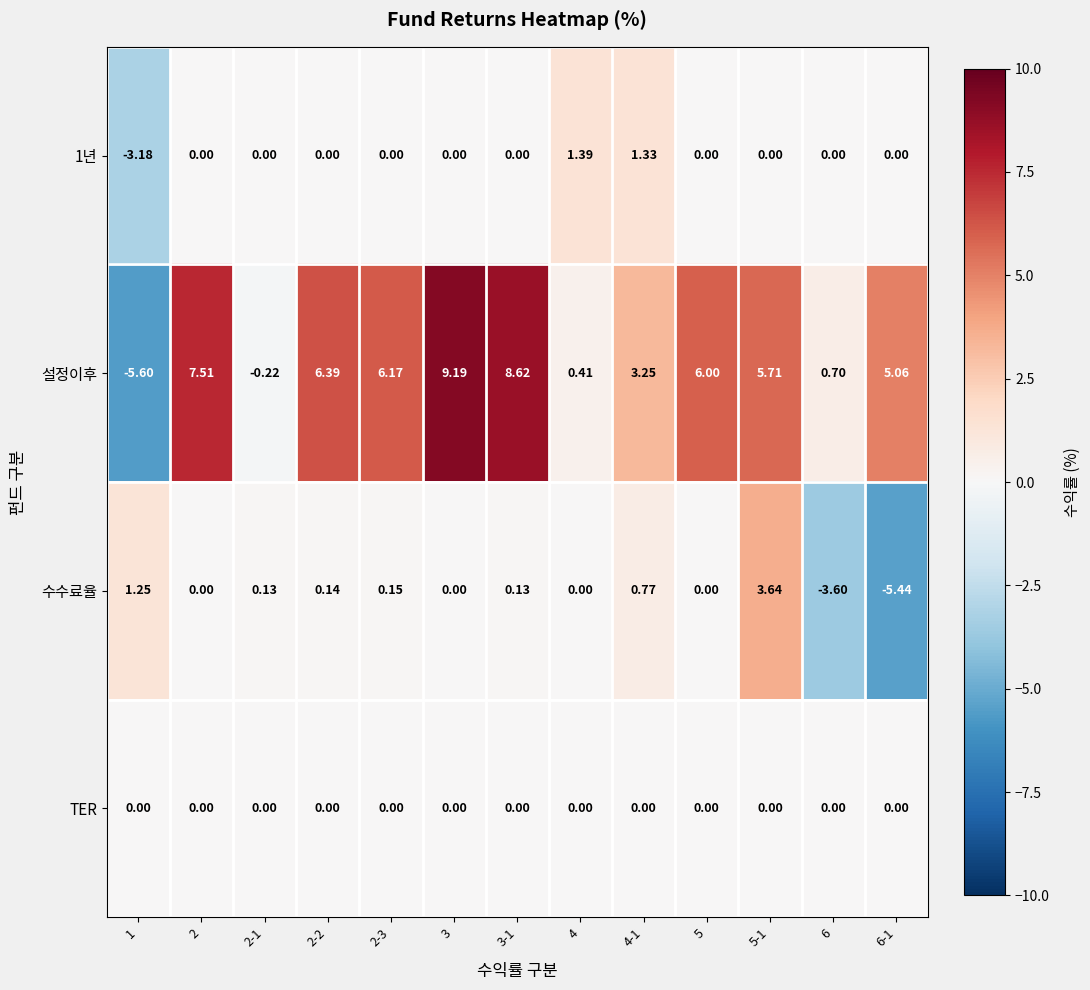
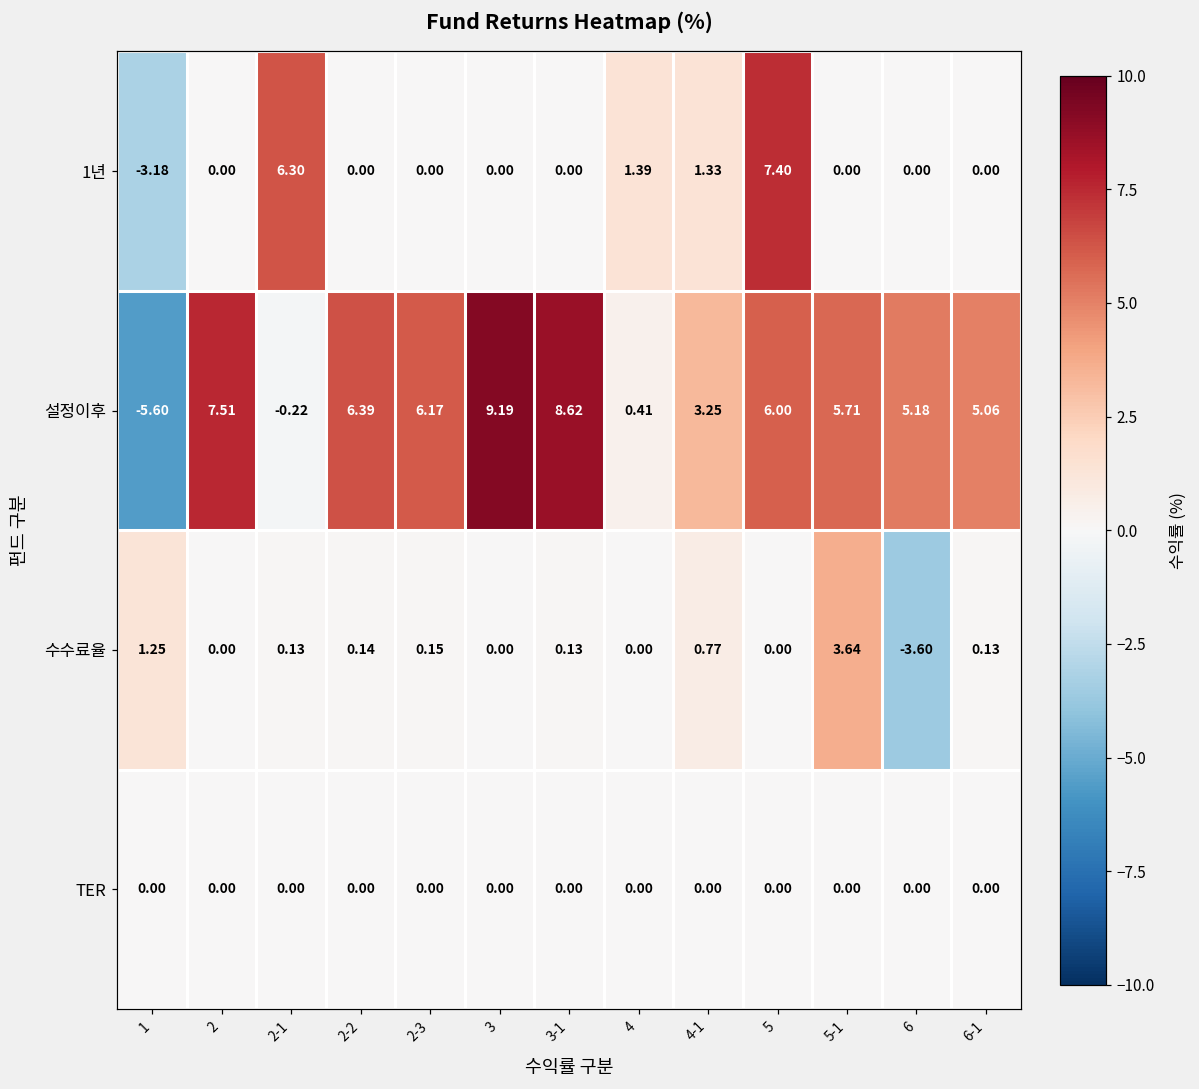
1년, 2-1: 0.00 -> 6.30
1년, 5: 0.00 -> 7.40
설정이후, 6: 0.70 -> 5.18
수수료율, 6-1: -5.44 -> 0.13
